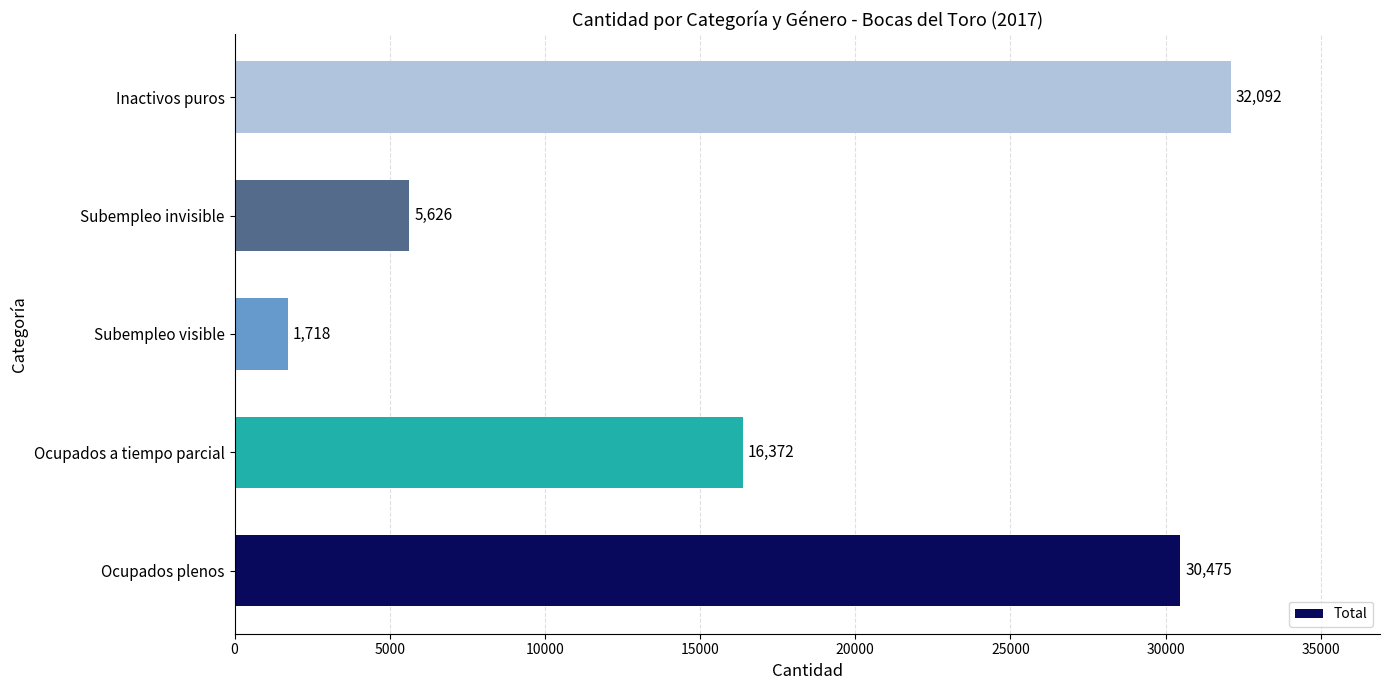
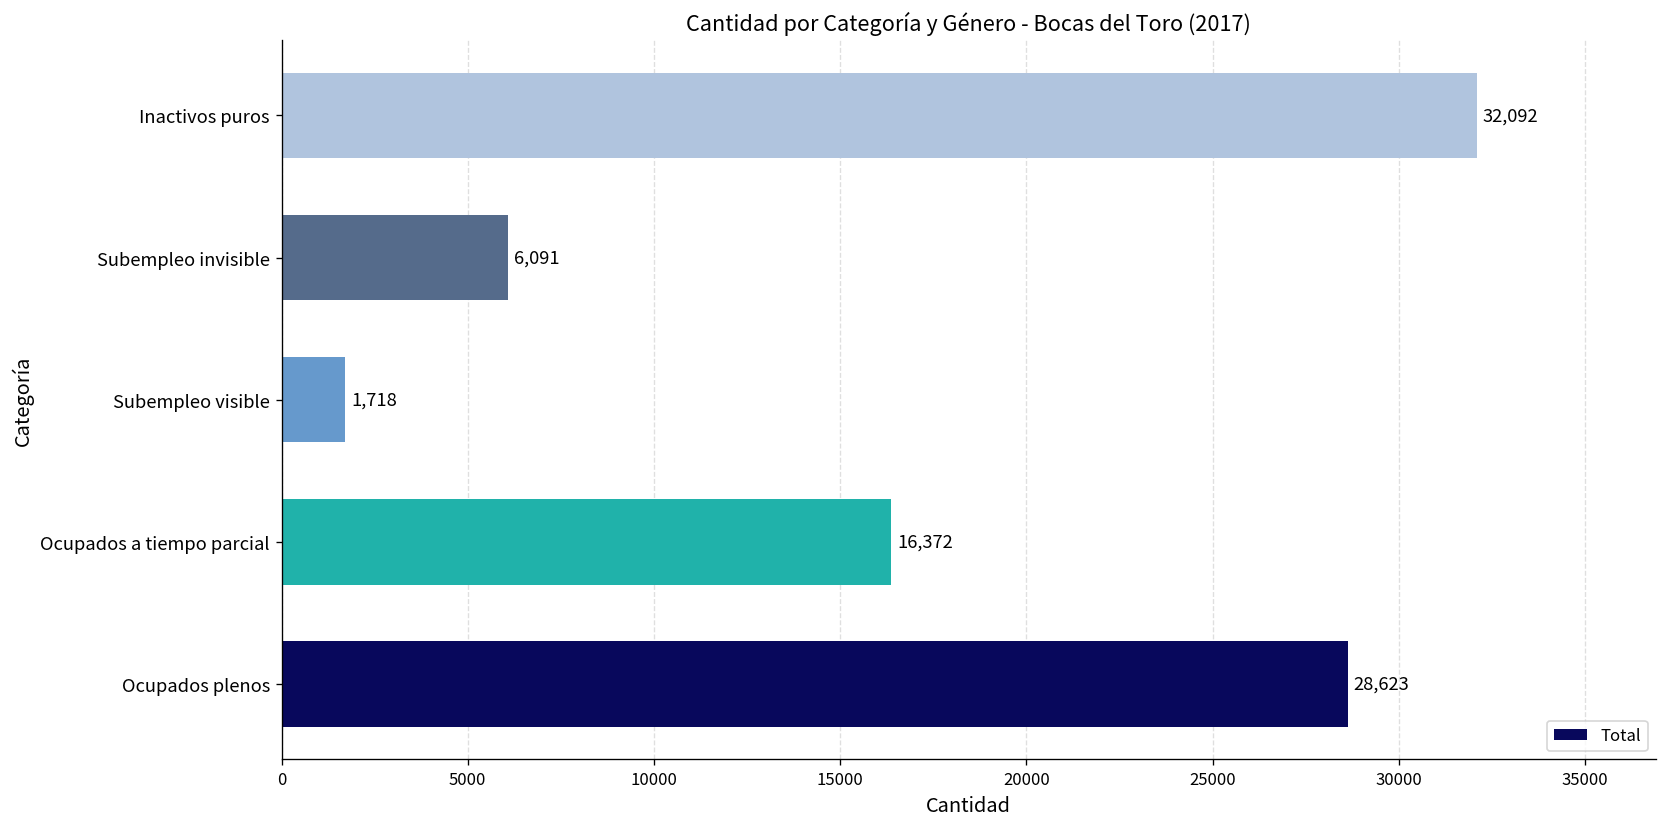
Subempleo invisible: 5,626 -> 6,091
Ocupados plenos: 30,475 -> 28,623
